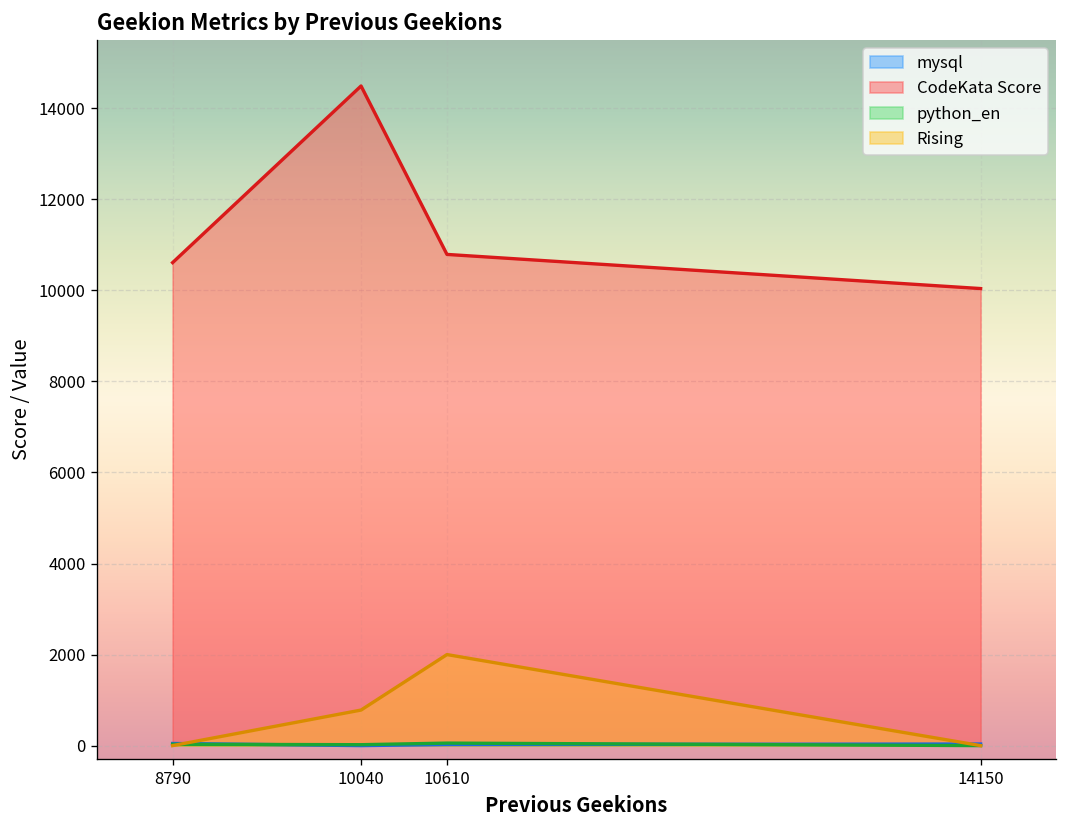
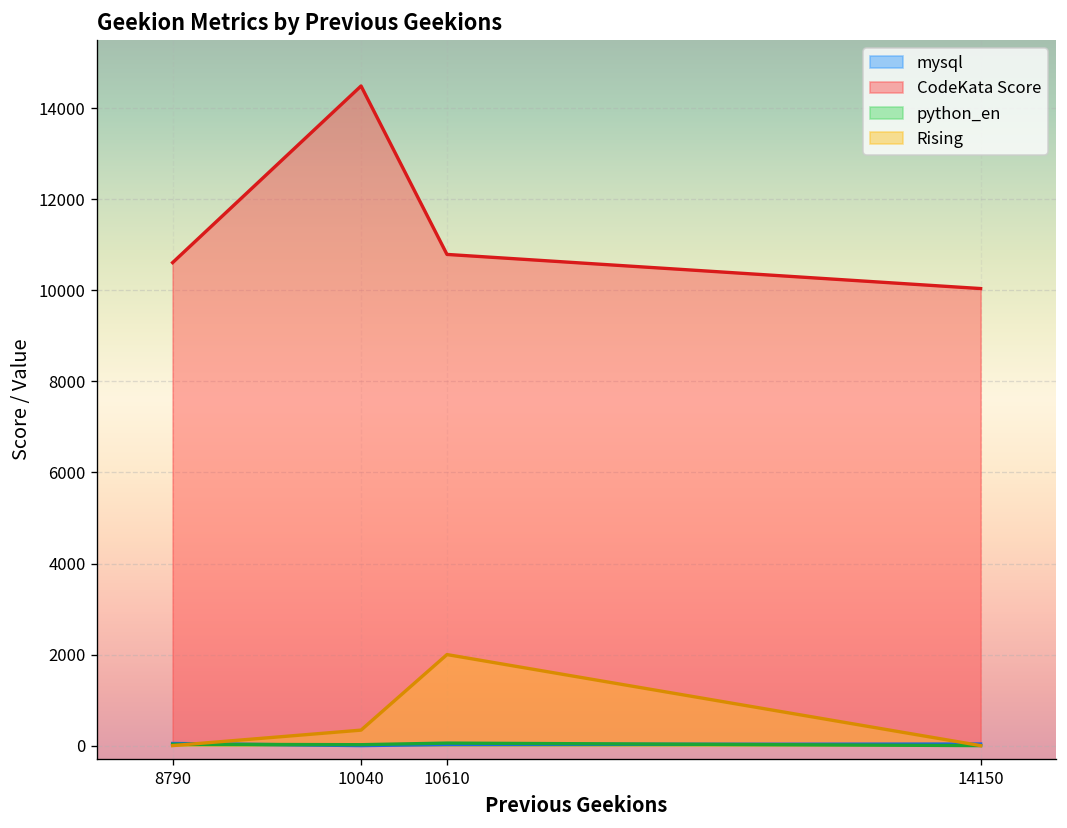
Rising, 10040: 800 -> 300
